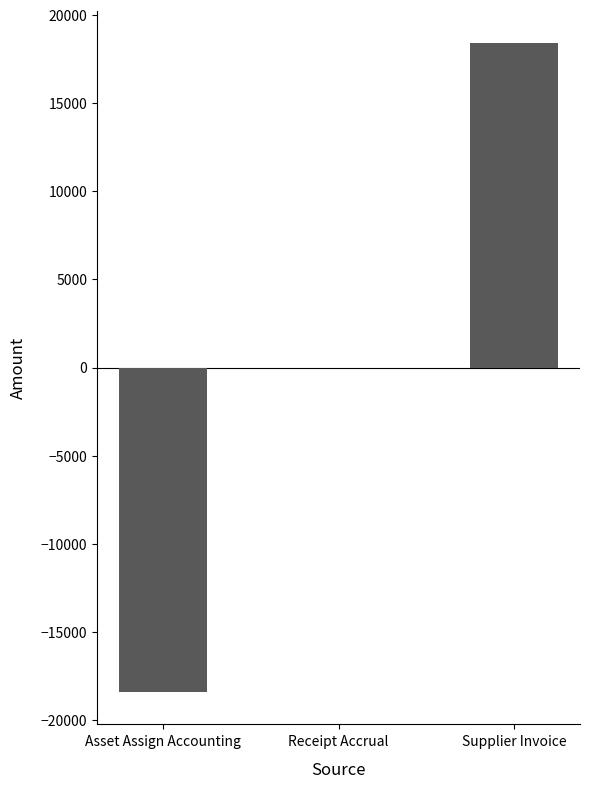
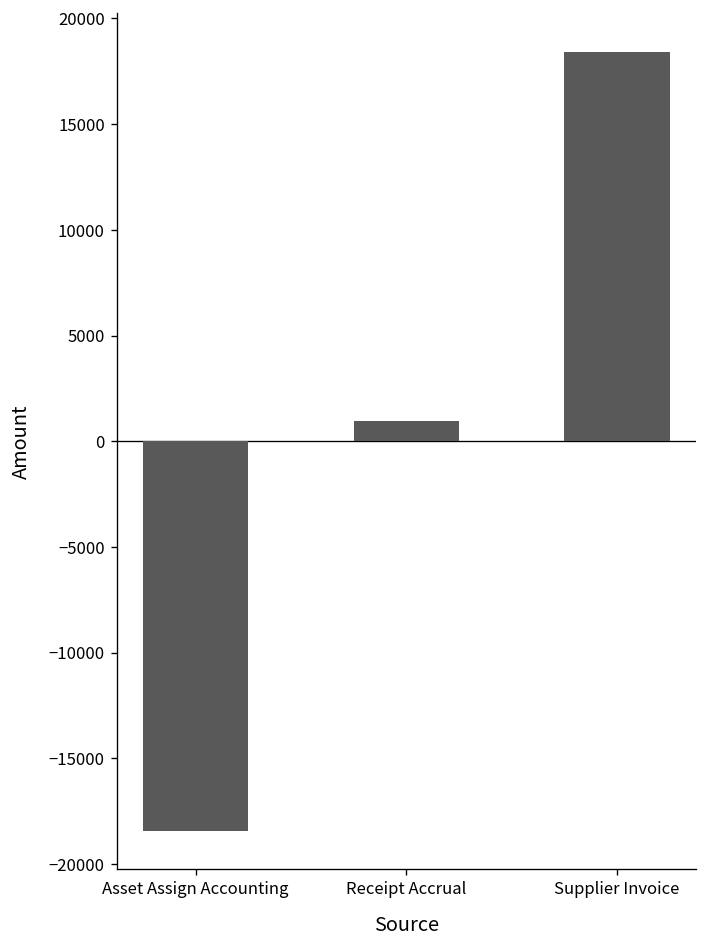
Receipt Accrual: 0 -> 1000
